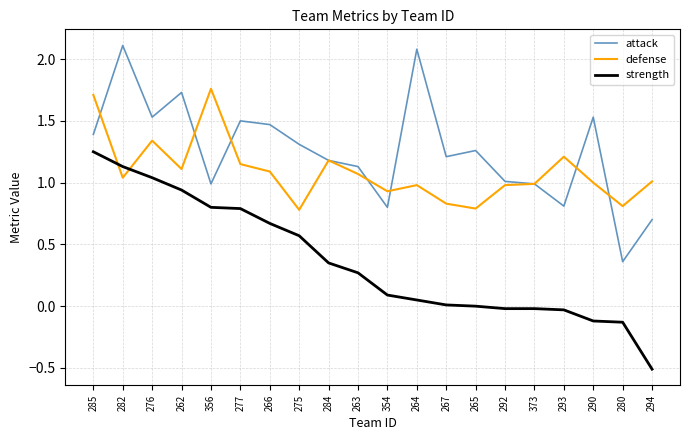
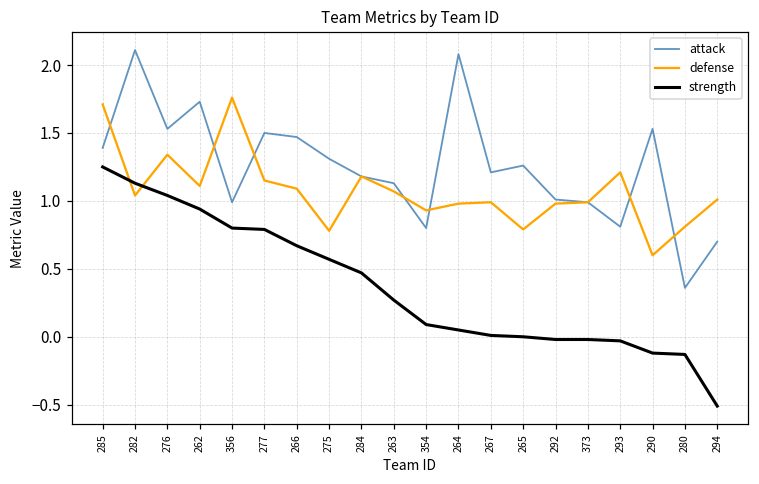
strength, 284: 0.35 -> 0.47
defense, 267: 0.83 -> 0.99
defense, 290: 1.0 -> 0.6
